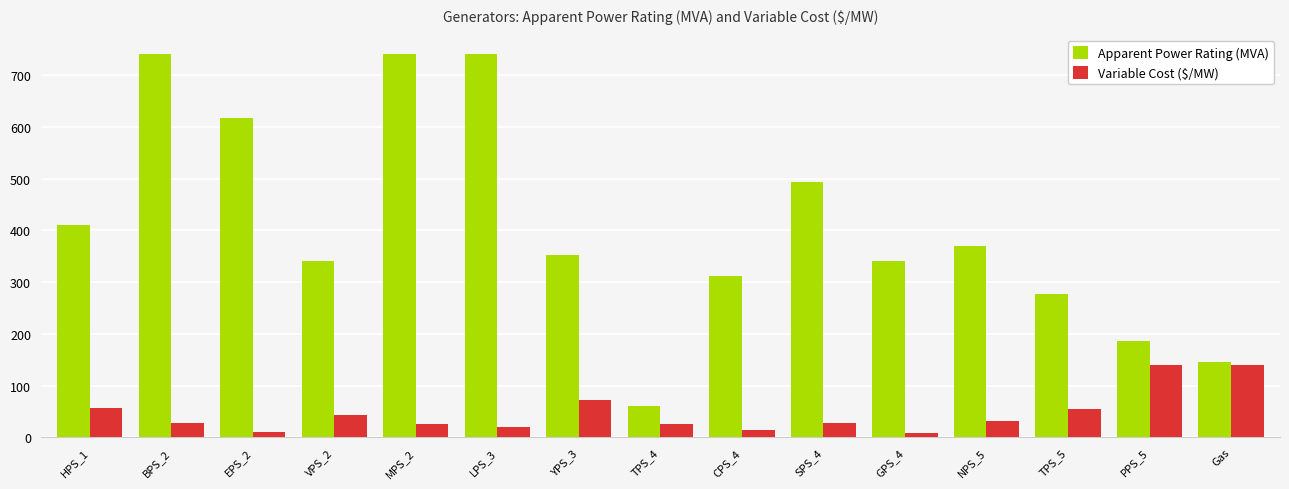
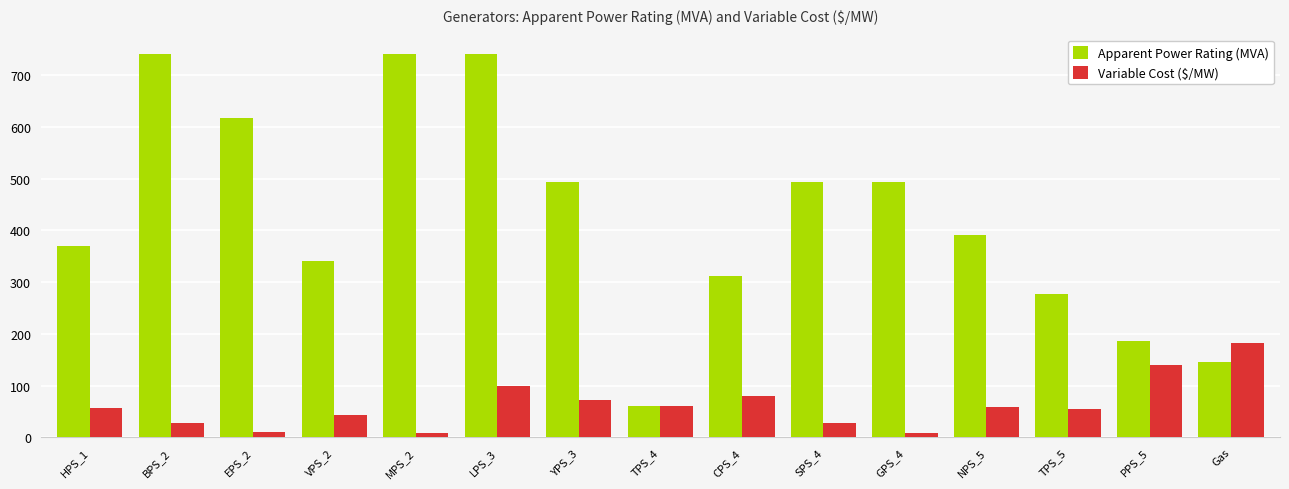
Apparent Power Rating (MVA), HPS_1: 410 -> 370
Variable Cost ($/MW), MPS_2: 30 -> 10
Variable Cost ($/MW), LPS_3: 20 -> 100
Apparent Power Rating (MVA), YPS_3: 350 -> 490
Variable Cost ($/MW), TPS_4: 30 -> 60
Variable Cost ($/MW), CPS_4: 10 -> 80
Apparent Power Rating (MVA), GPS_4: 340 -> 490
Apparent Power Rating (MVA), NPS_5: 370 -> 390
Variable Cost ($/MW), NPS_5: 30 -> 60
Variable Cost ($/MW), Gas: 140 -> 180
